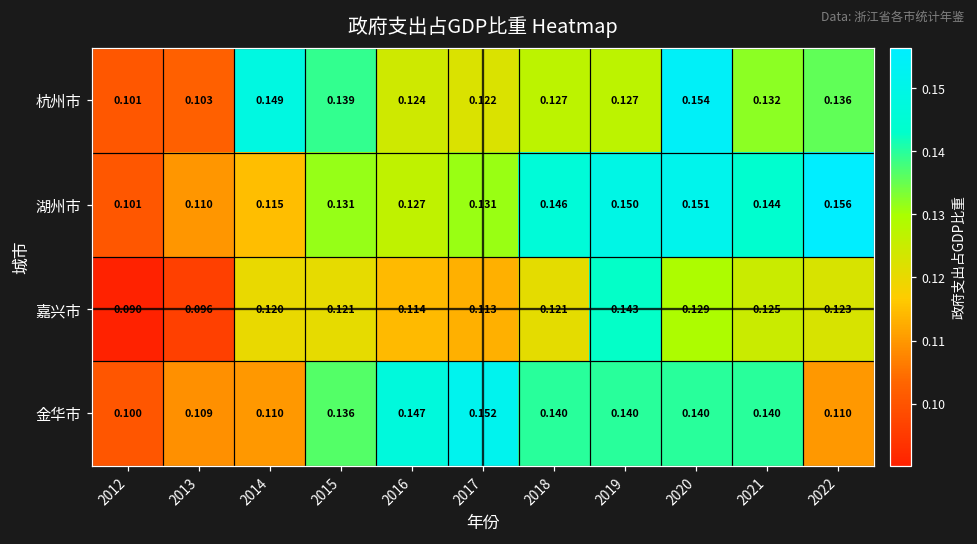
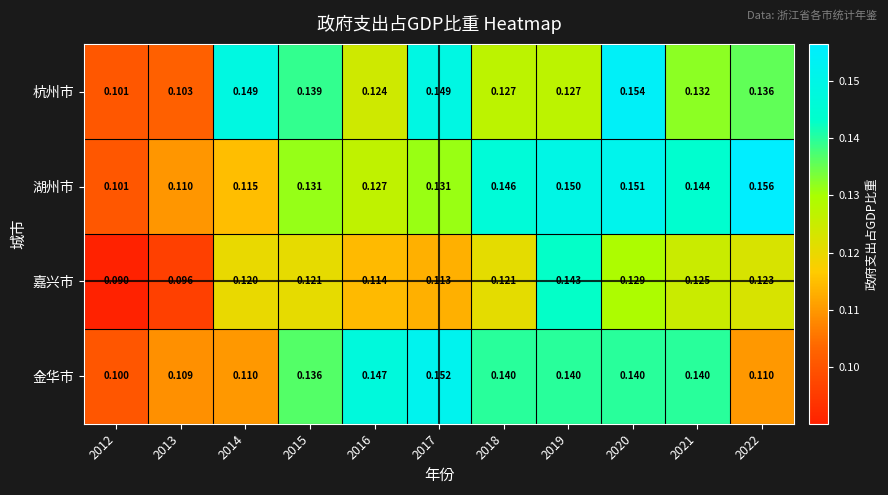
杭州市, 2017: 0.122 -> 0.149
